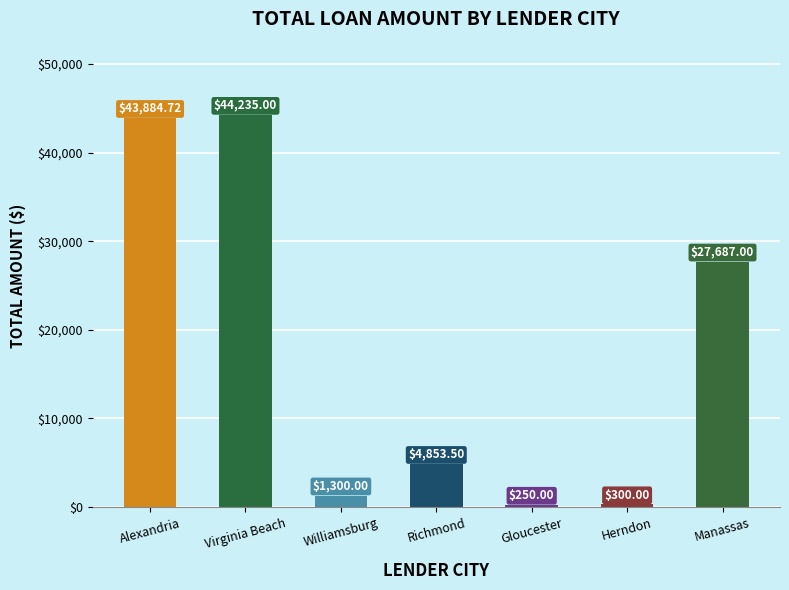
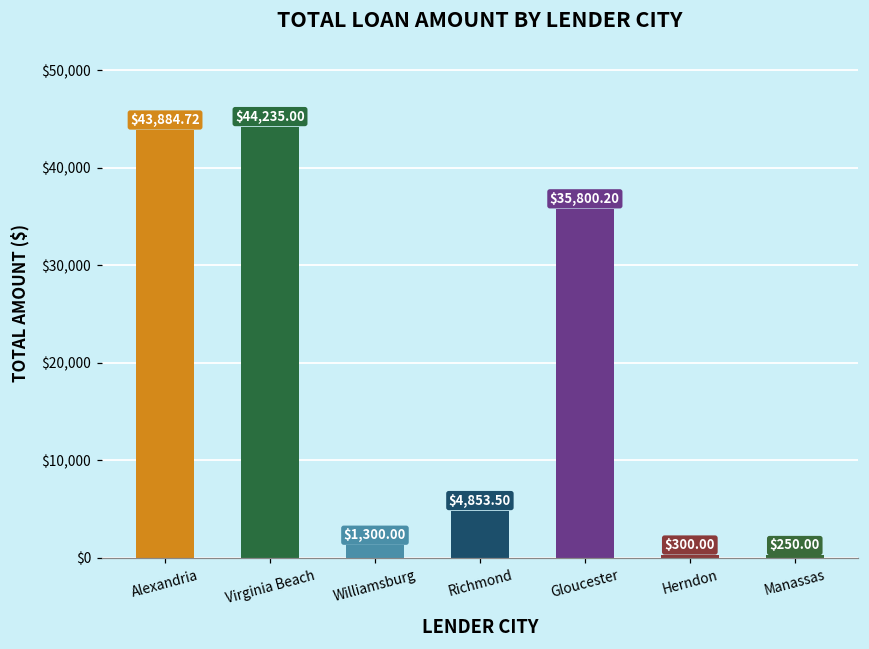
Gloucester: $250.00 -> $35,800.20
Manassas: $27,687.00 -> $250.00
